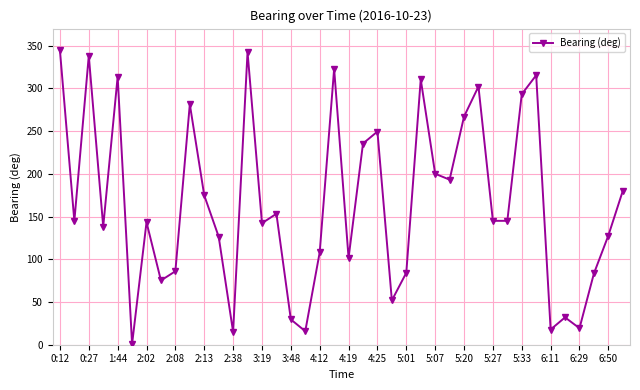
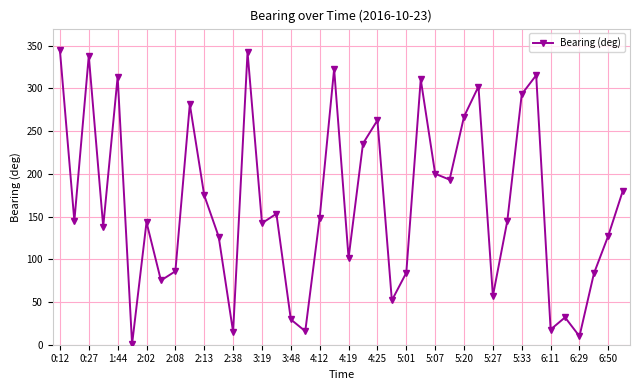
4:12: 110 -> 150
4:25: 250 -> 260
5:27: 150 -> 60
6:29: 20 -> 10
